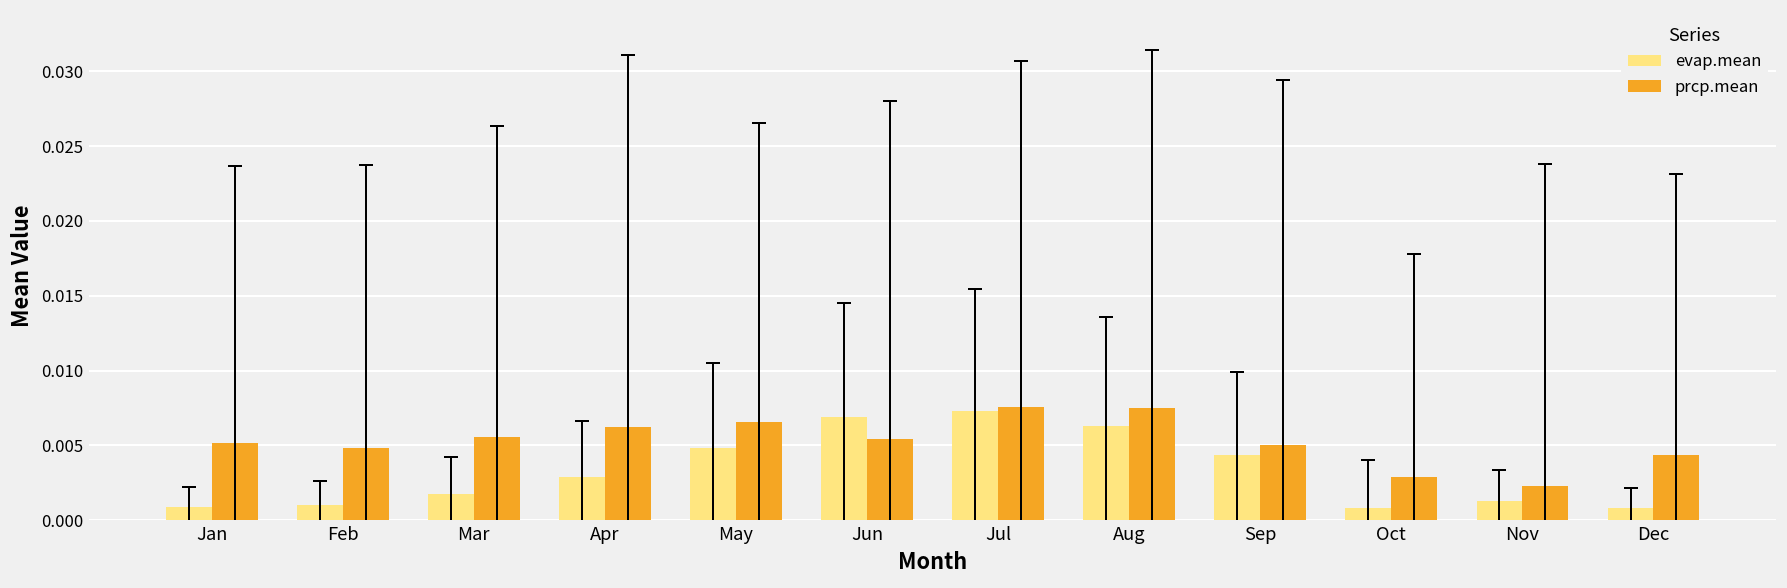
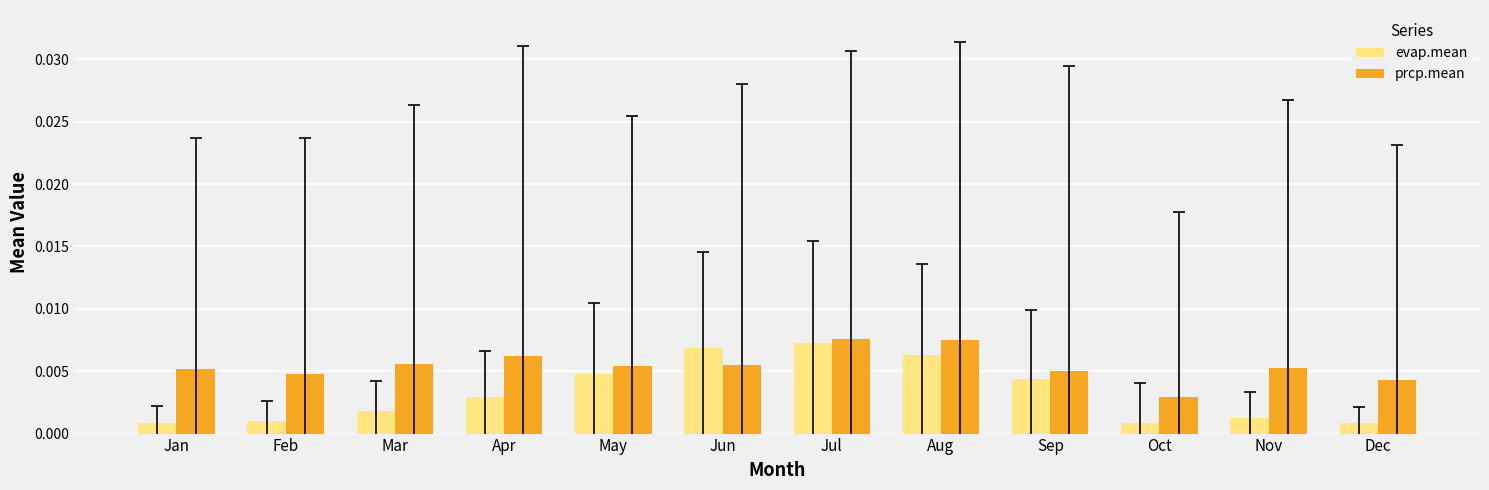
prcp.mean, May: 0.0066 -> 0.0055
prcp.mean, Nov: 0.0023 -> 0.0053
